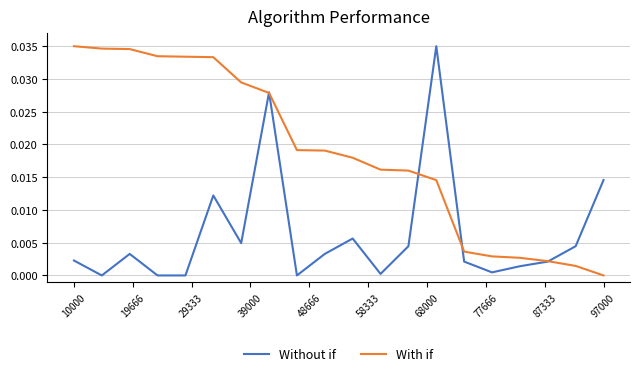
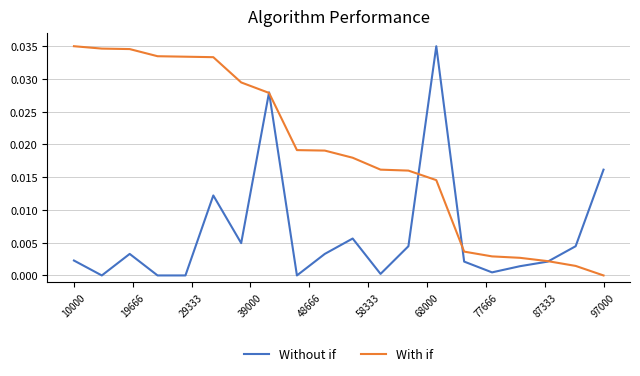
Without if, 97000: 0.015 -> 0.016
